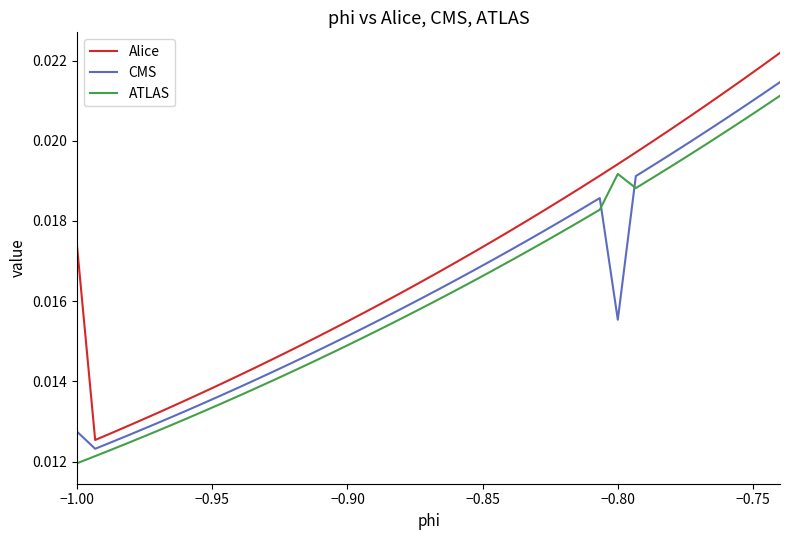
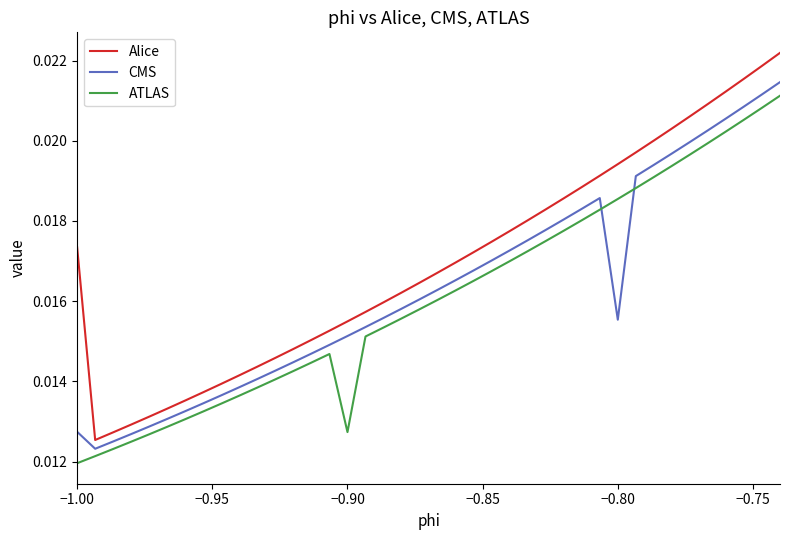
ATLAS, −0.90: 0.0149 -> 0.0127
ATLAS, −0.80: 0.0192 -> 0.0185
